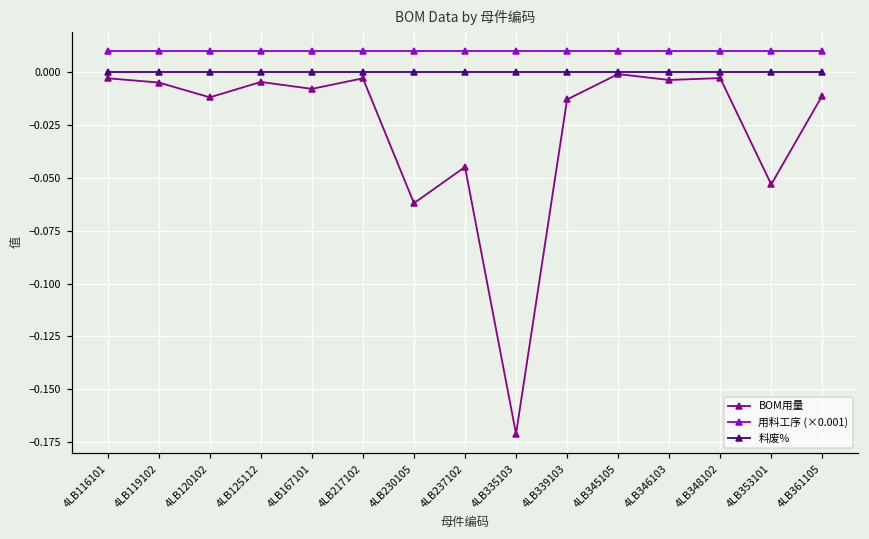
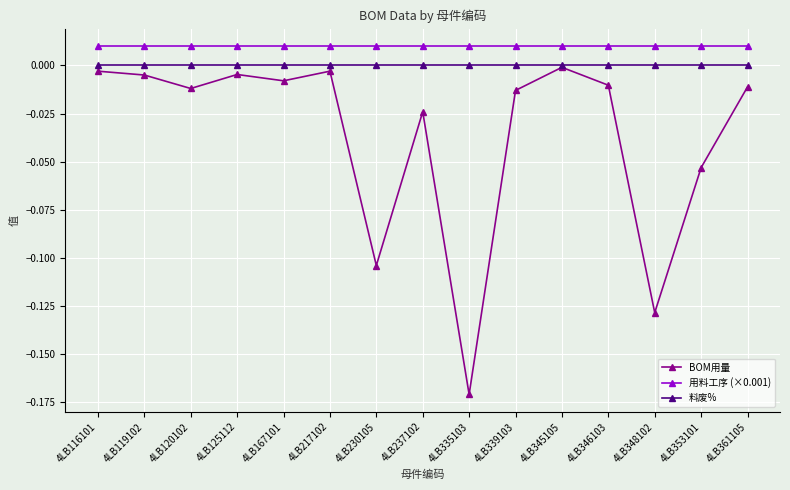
BOM用量, 4LB230105: -0.062 -> -0.104
BOM用量, 4LB237102: -0.045 -> -0.024
BOM用量, 4LB346103: -0.004 -> -0.010
BOM用量, 4LB348102: -0.003 -> -0.129
